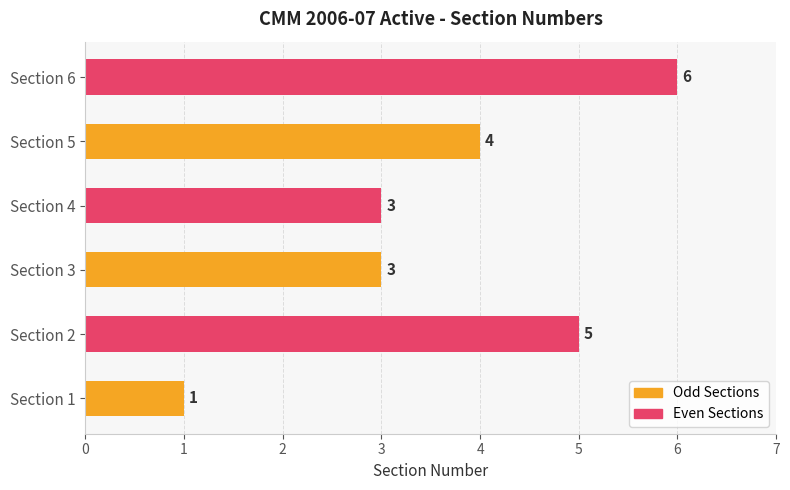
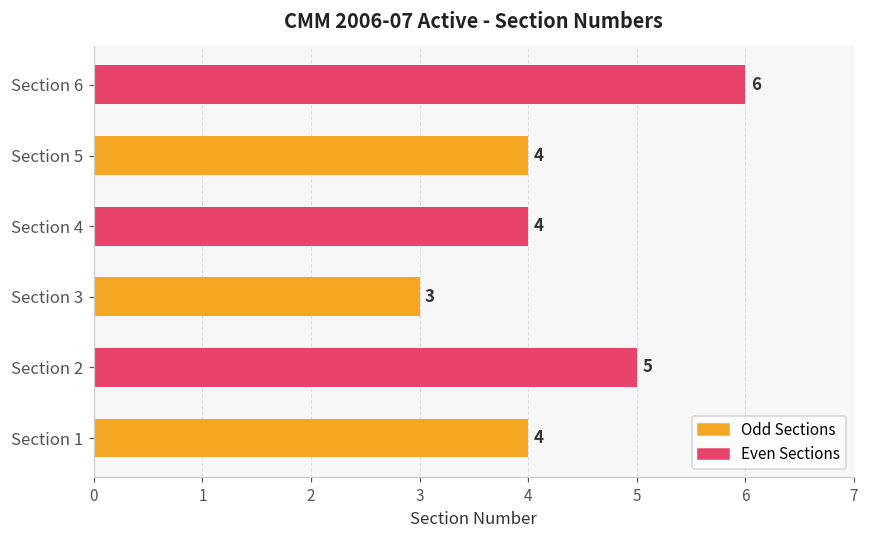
Section 4: 3 -> 4
Section 1: 1 -> 4
